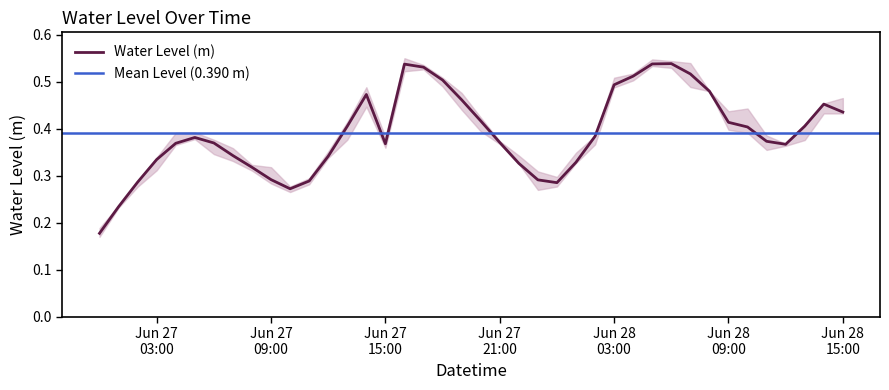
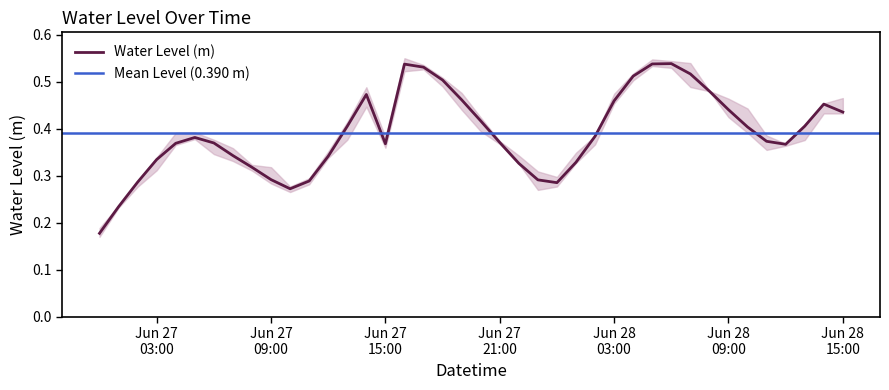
Water Level (m), Jun 28 03:00: 0.49 -> 0.46
Water Level (m), Jun 28 09:00: 0.41 -> 0.44
